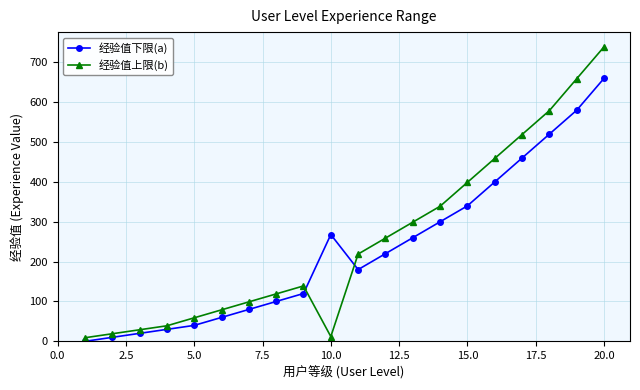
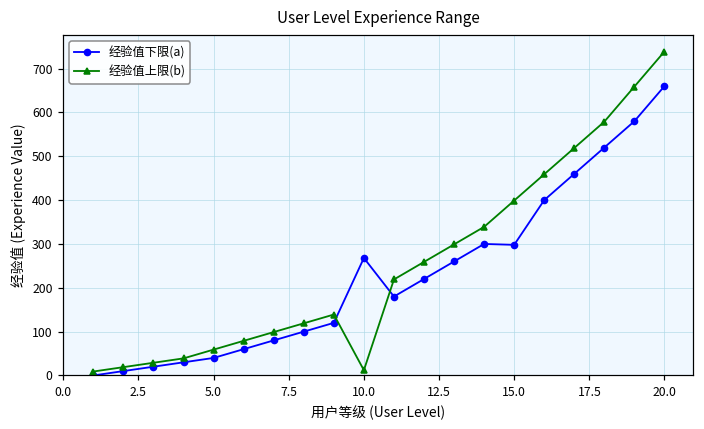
经验值下限(a), 15.0: 340 -> 300
